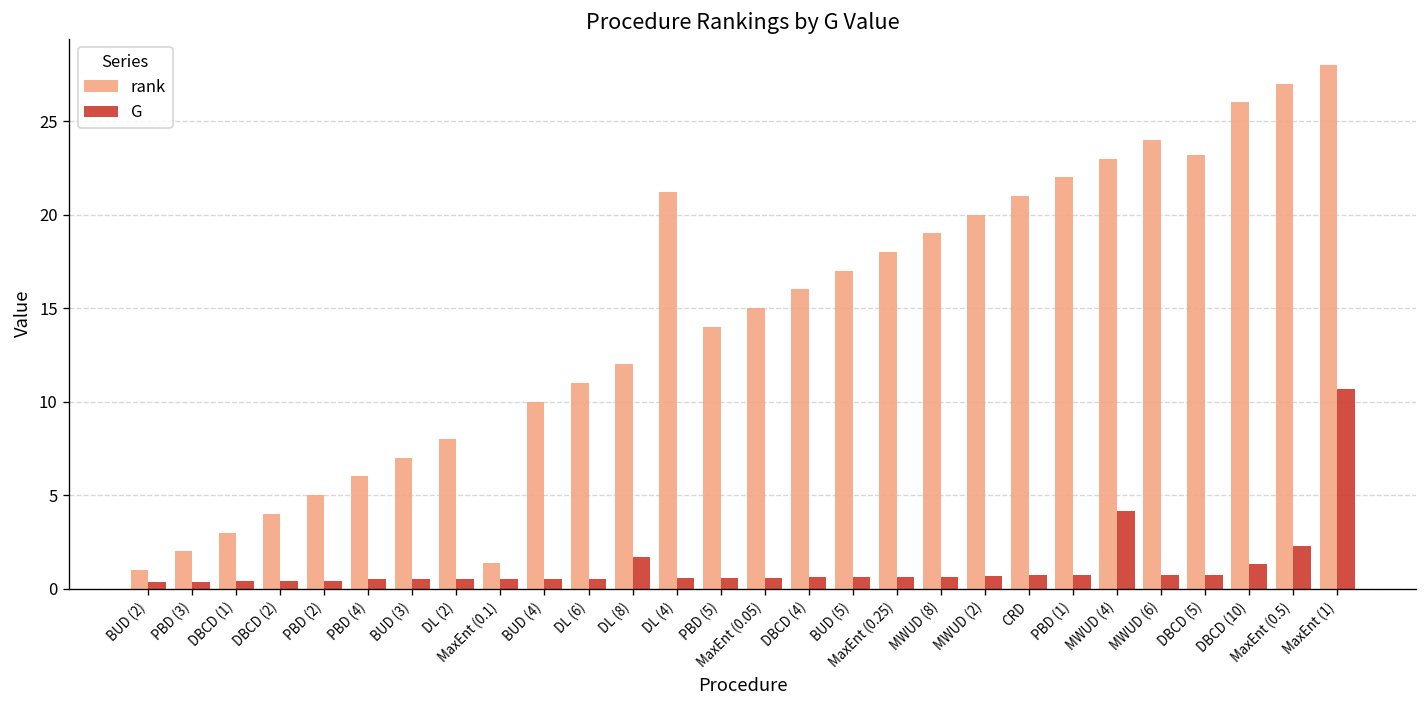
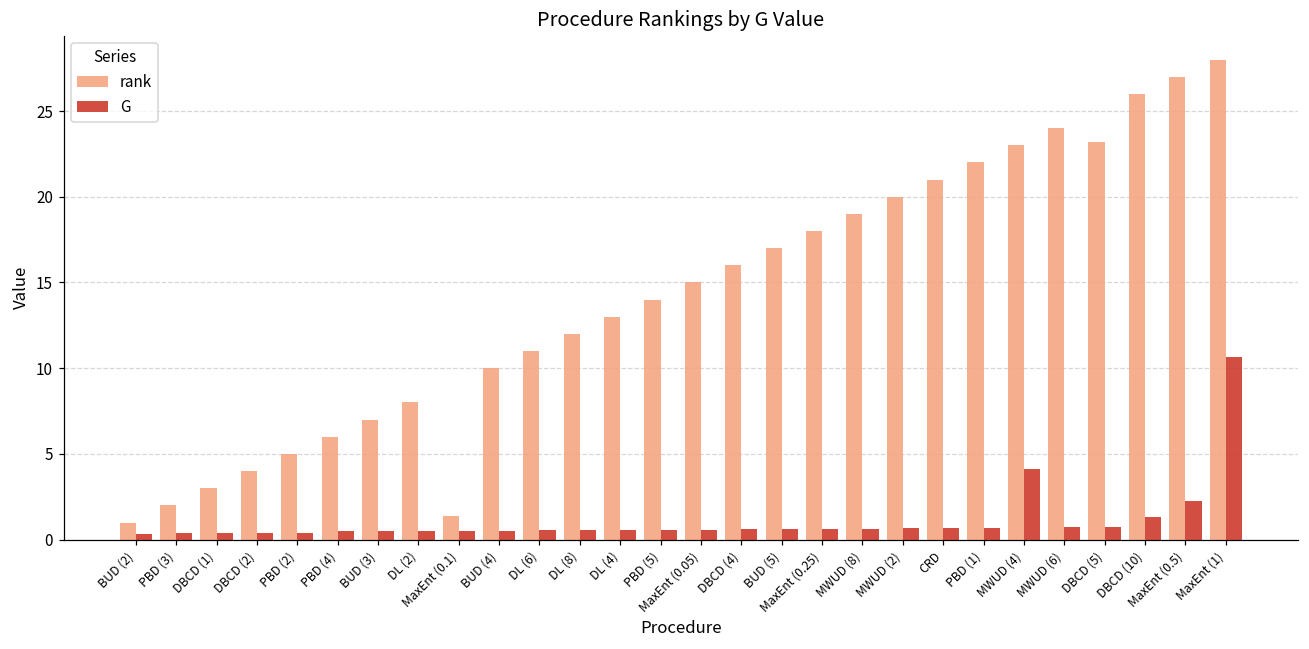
G, DL (8): 1.7 -> 0.5
rank, DL (4): 21.2 -> 13.0
